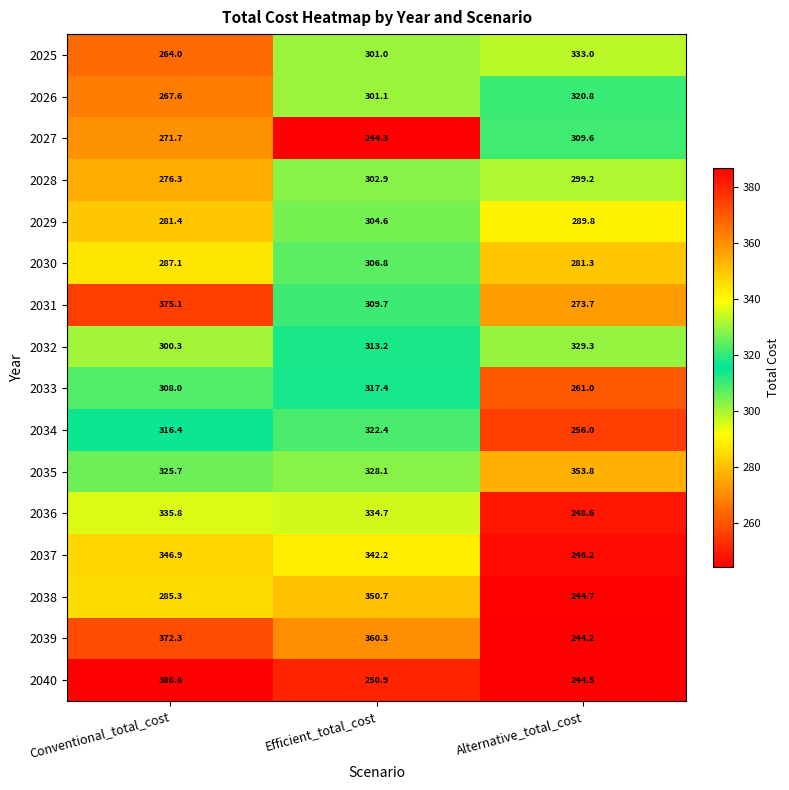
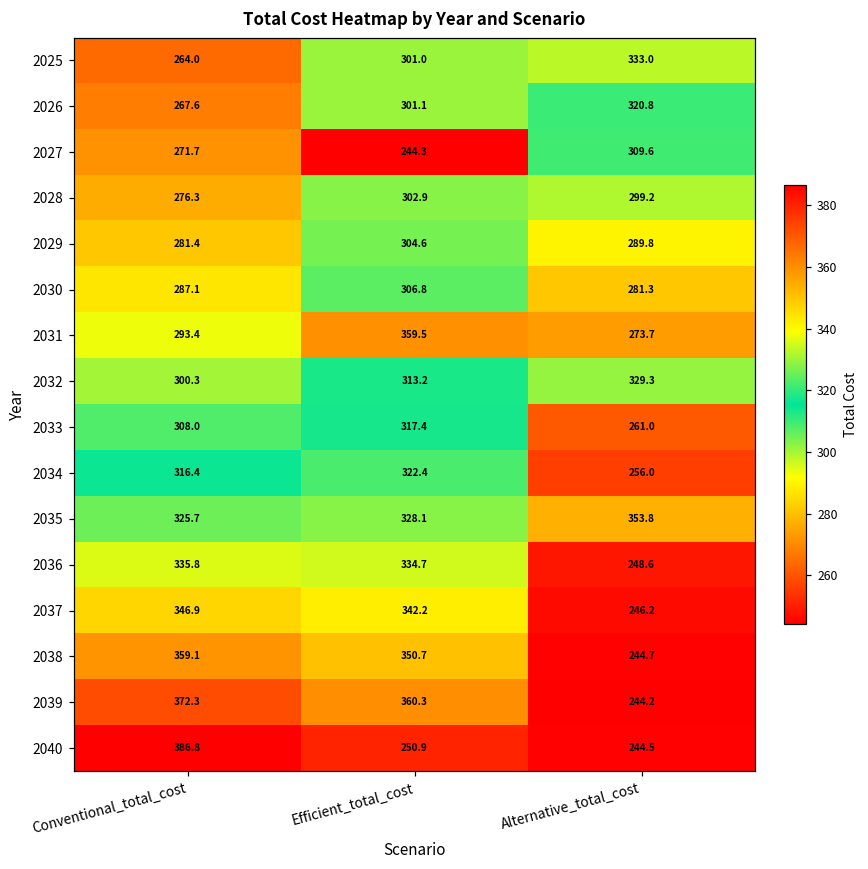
2031, Conventional_total_cost: 375.1 -> 293.4
2031, Efficient_total_cost: 309.7 -> 359.5
2038, Conventional_total_cost: 285.3 -> 359.1
